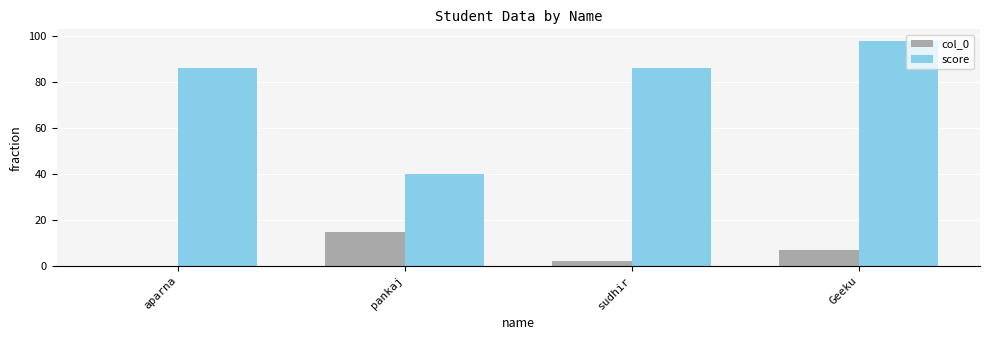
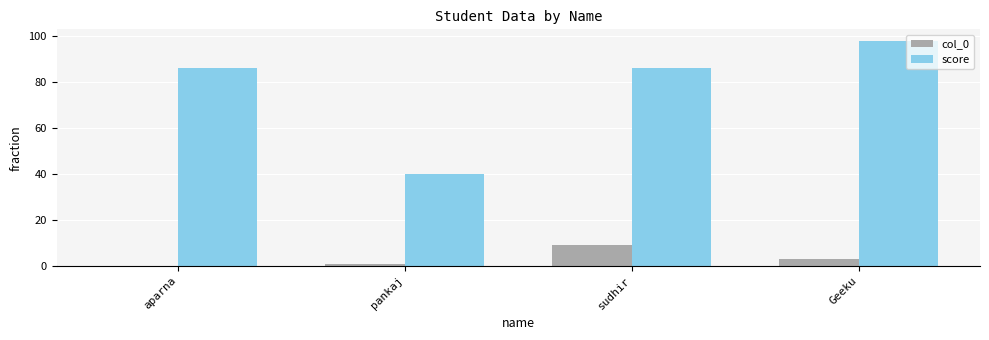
col_0, pankaj: 15 -> 1
col_0, sudhir: 2 -> 9
col_0, Geeku: 7 -> 3
